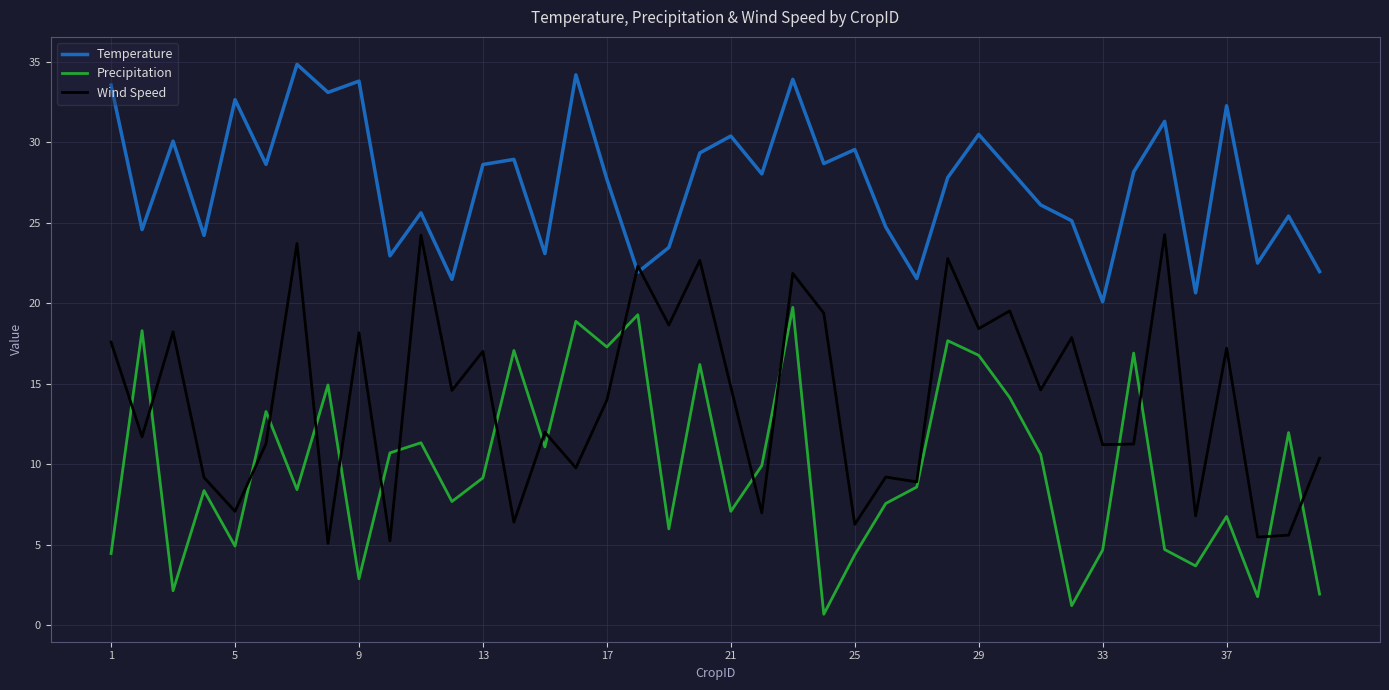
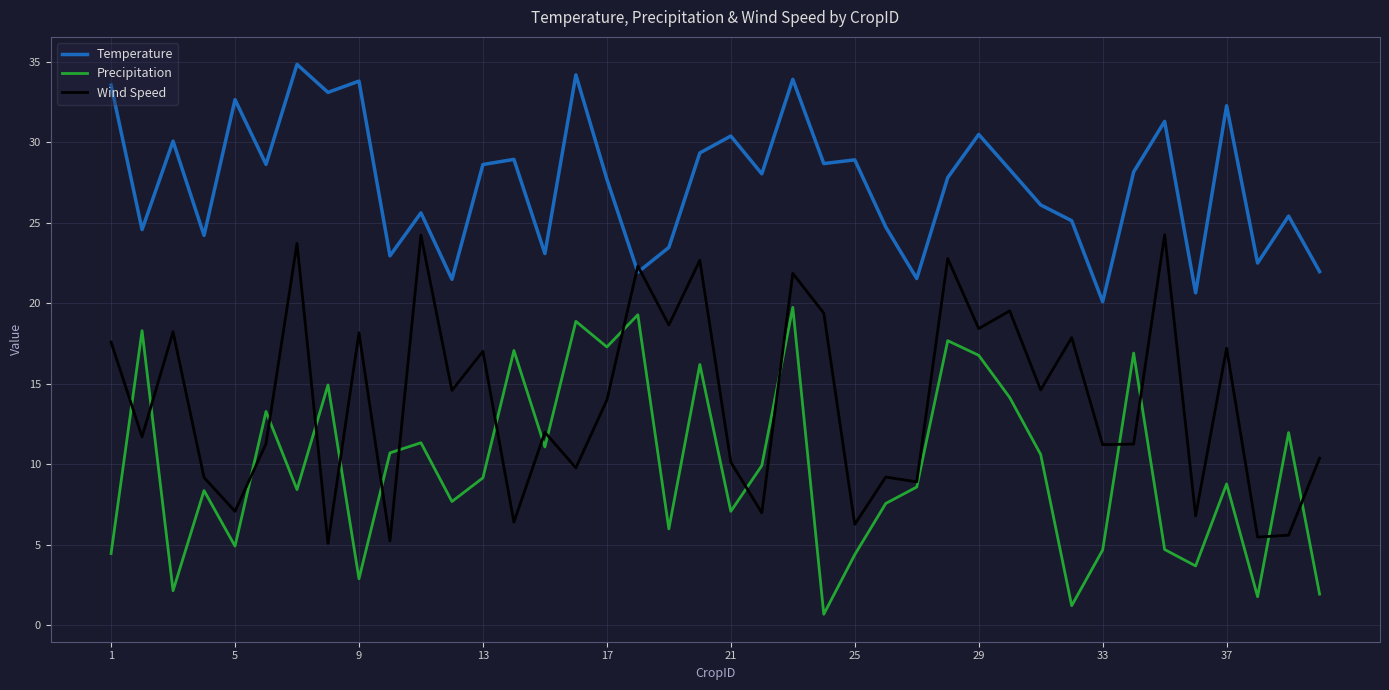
Wind Speed, 21: 14.8 -> 10.1
Temperature, 25: 29.6 -> 28.9
Precipitation, 37: 6.8 -> 8.8
